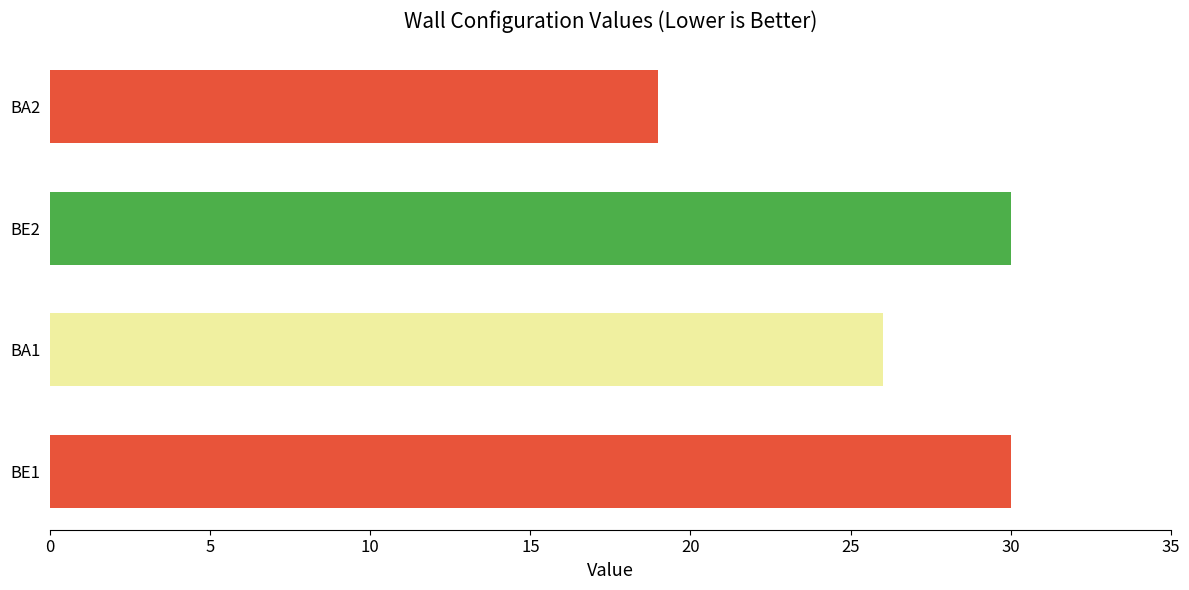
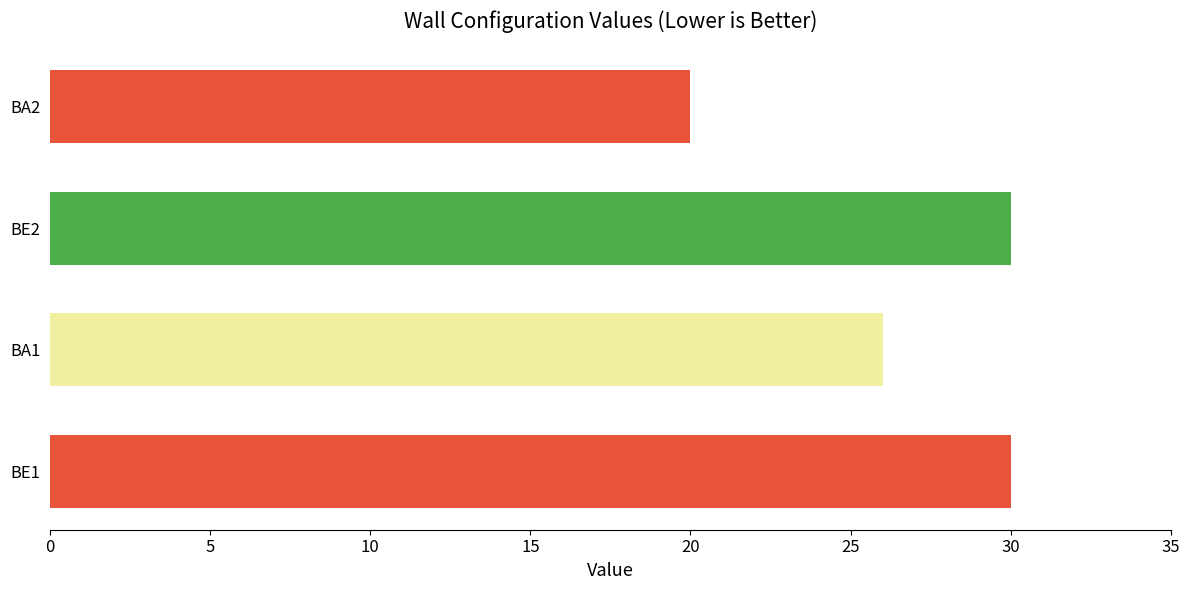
BA2: 19 -> 20
